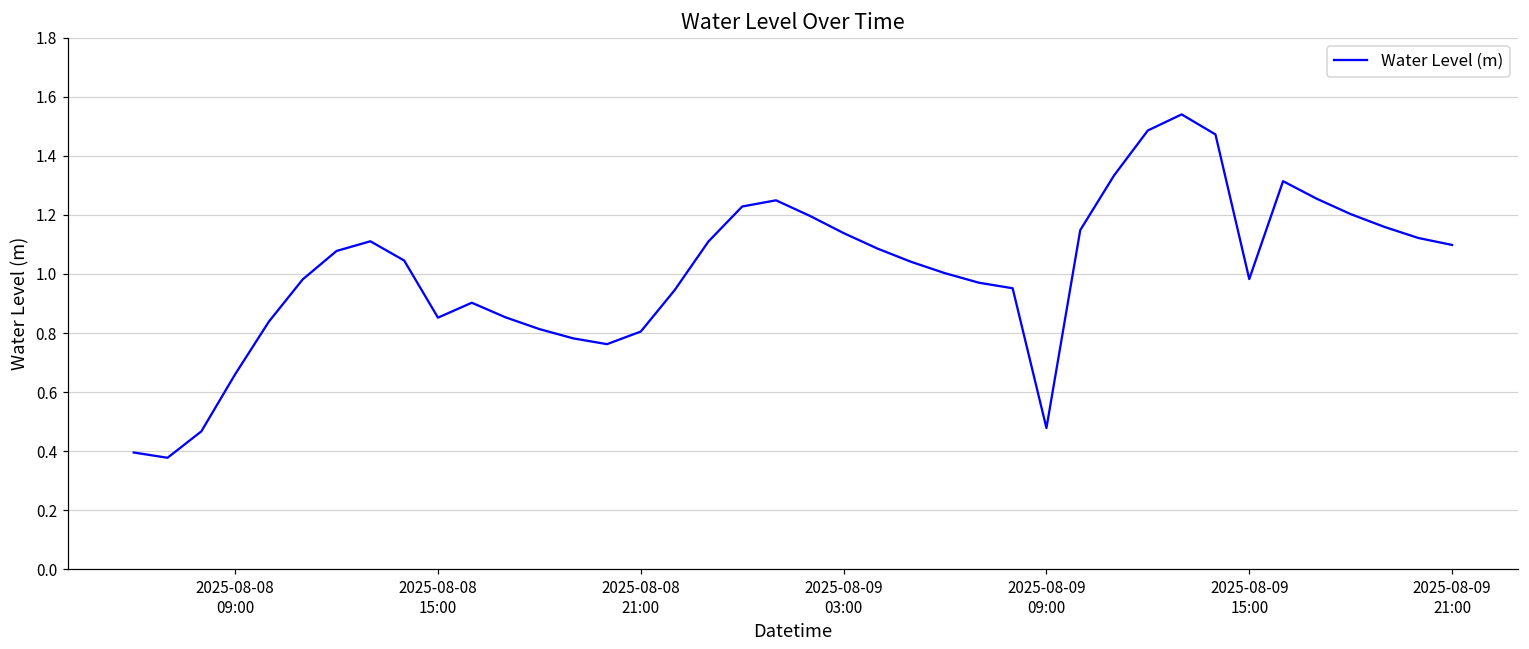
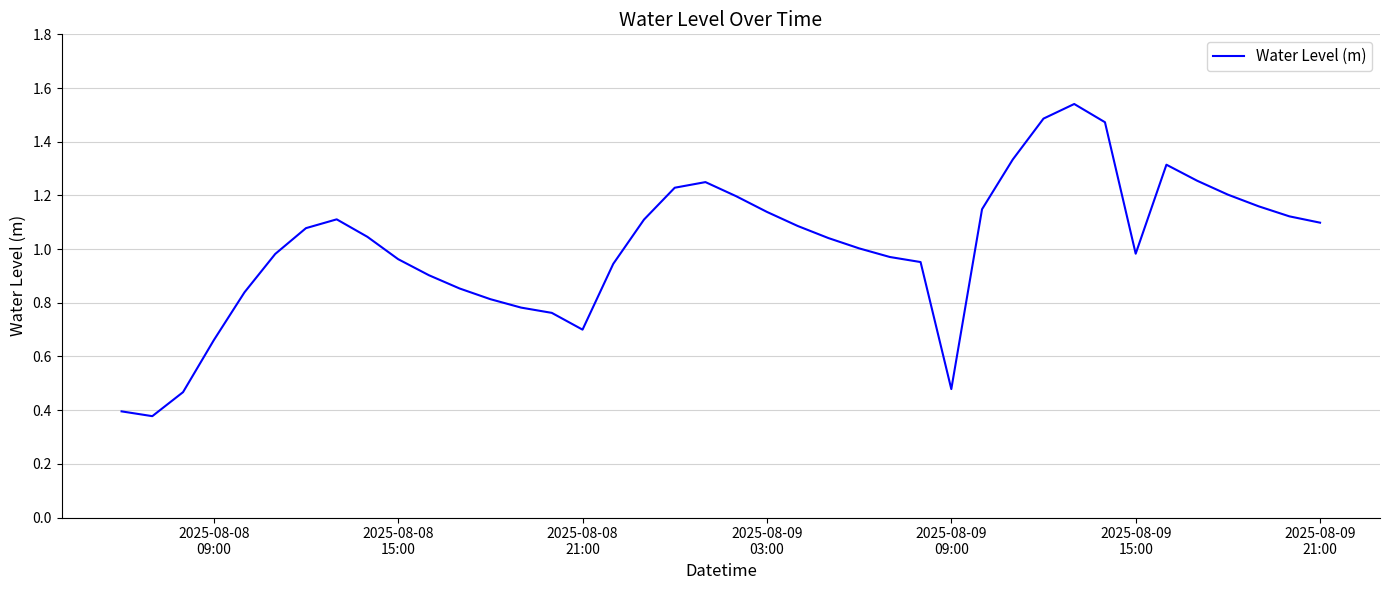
2025-08-08 15:00: 0.85 -> 0.96
2025-08-08 21:00: 0.81 -> 0.70
